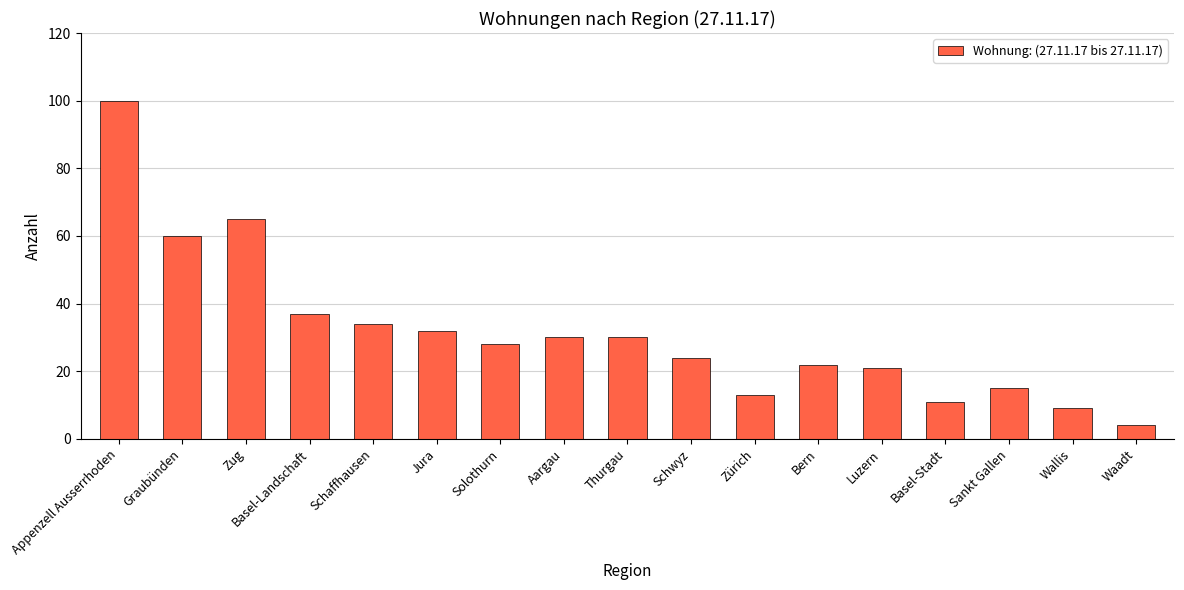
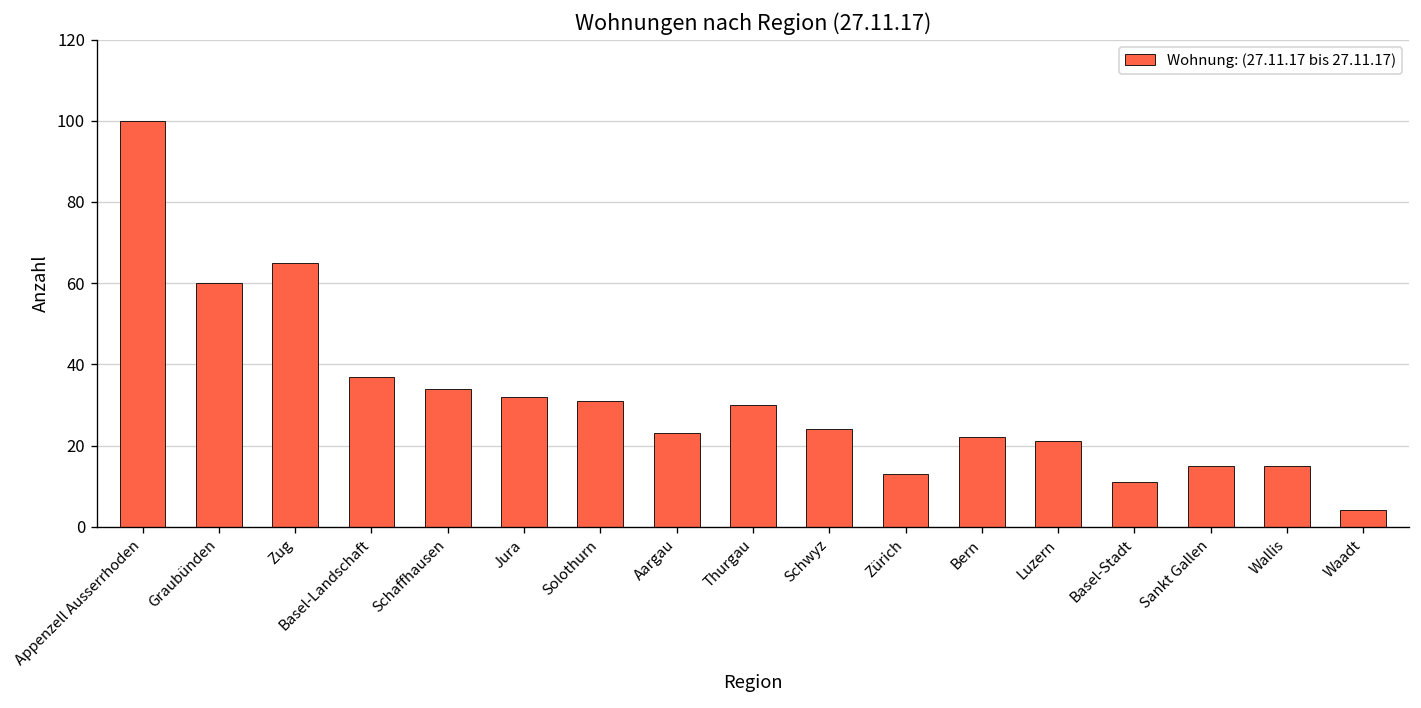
Solothurn: 28 -> 31
Aargau: 30 -> 23
Wallis: 9 -> 15
